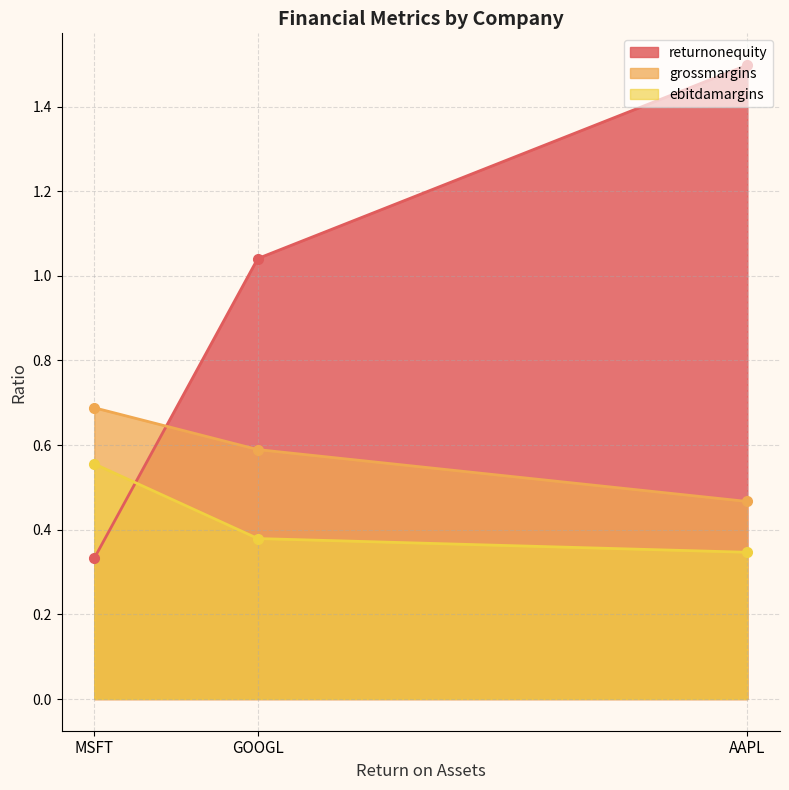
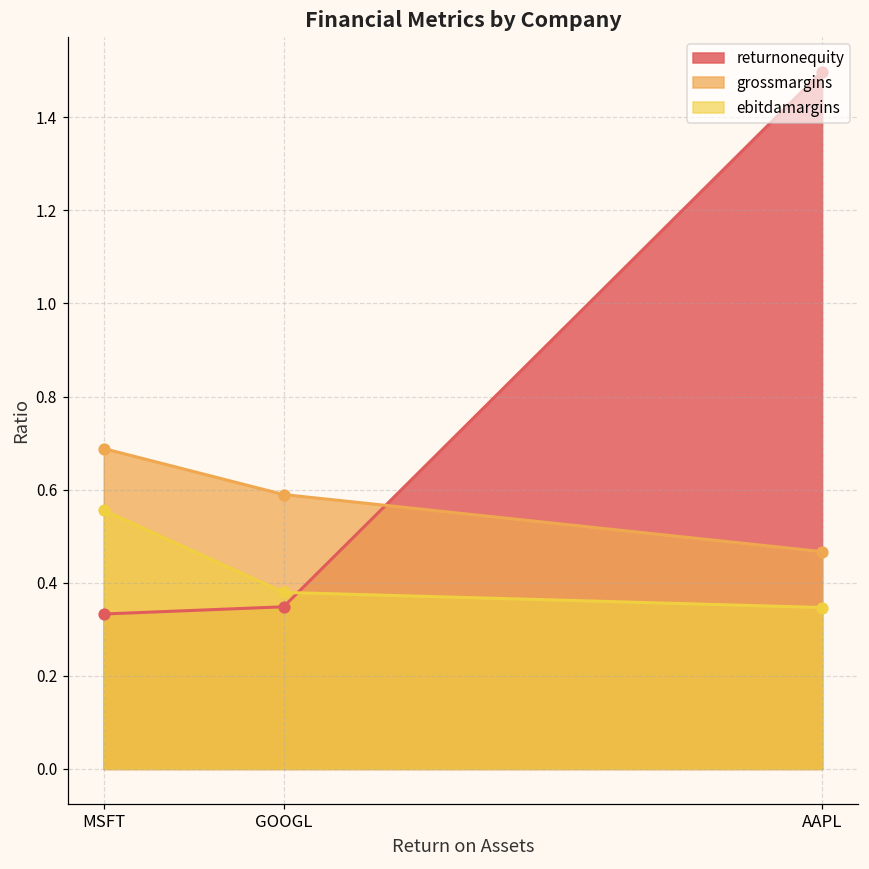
returnonequity, GOOGL: 1.04 -> 0.35
